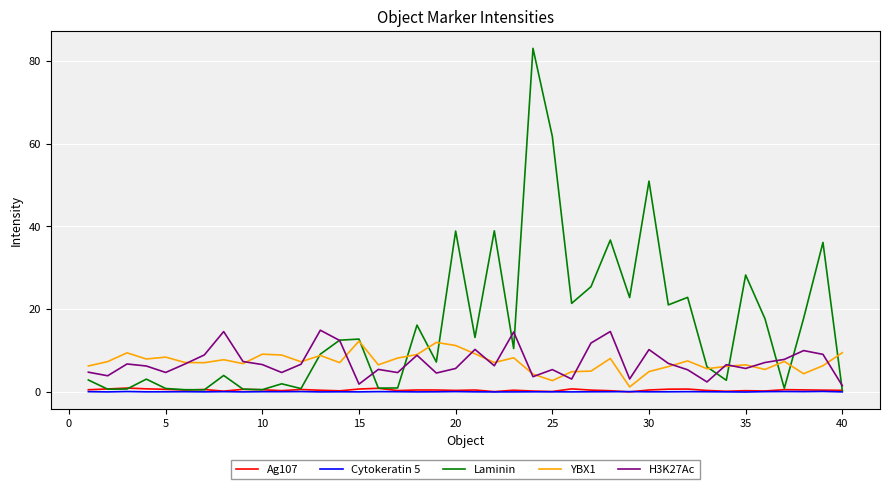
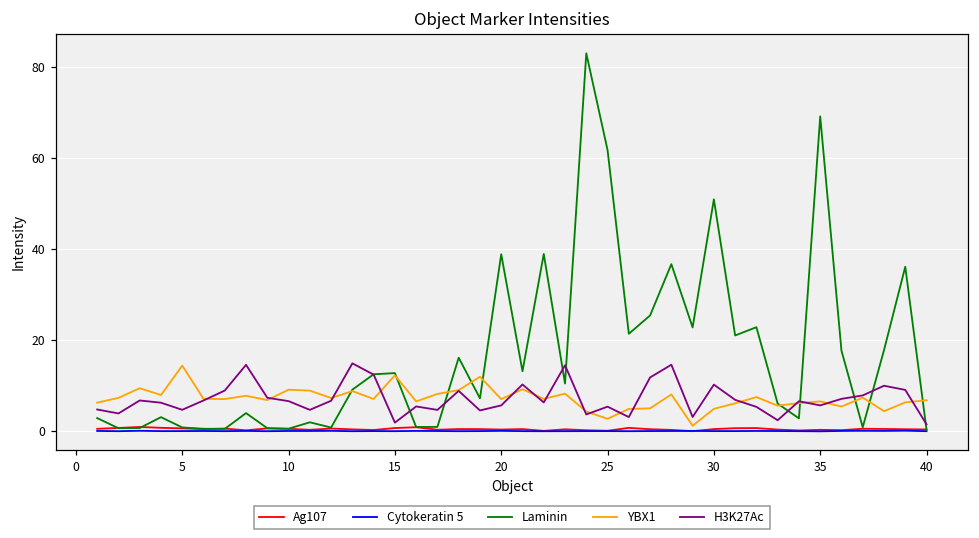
YBX1, 5: 8 -> 14
YBX1, 20: 11 -> 7
Laminin, 35: 28 -> 69
YBX1, 40: 9 -> 7
